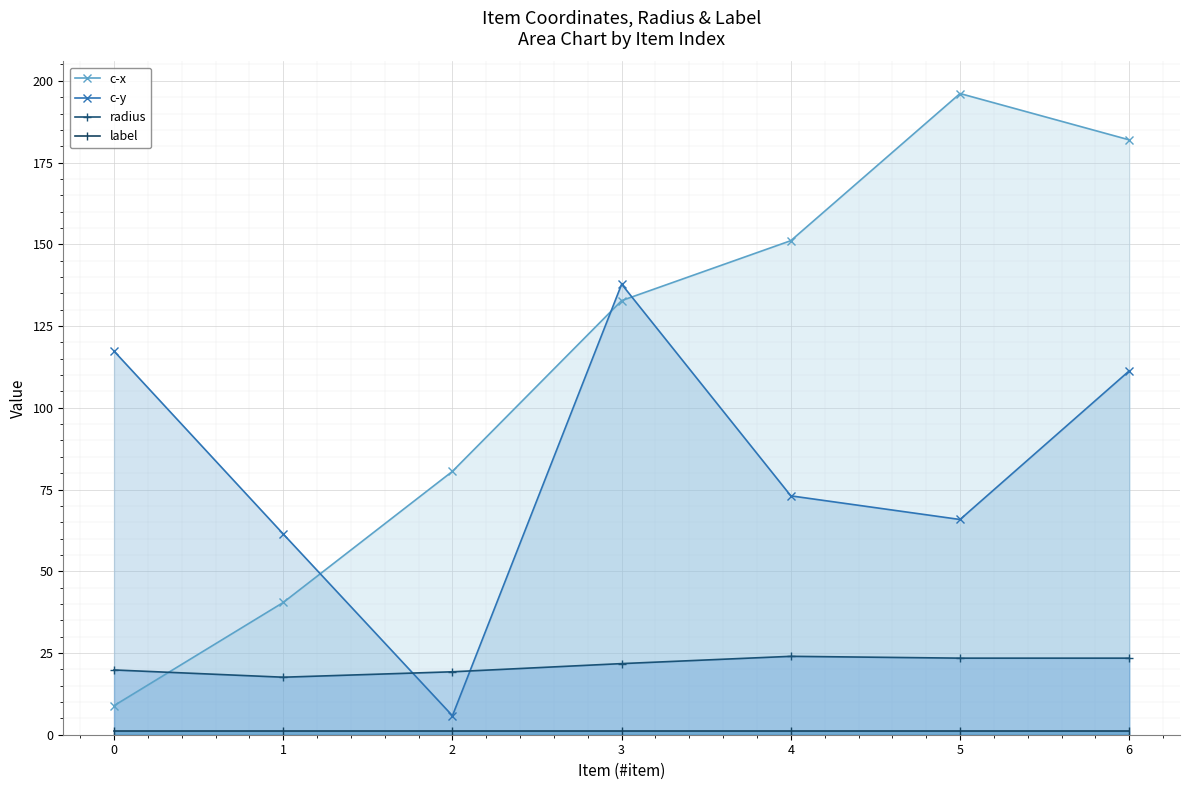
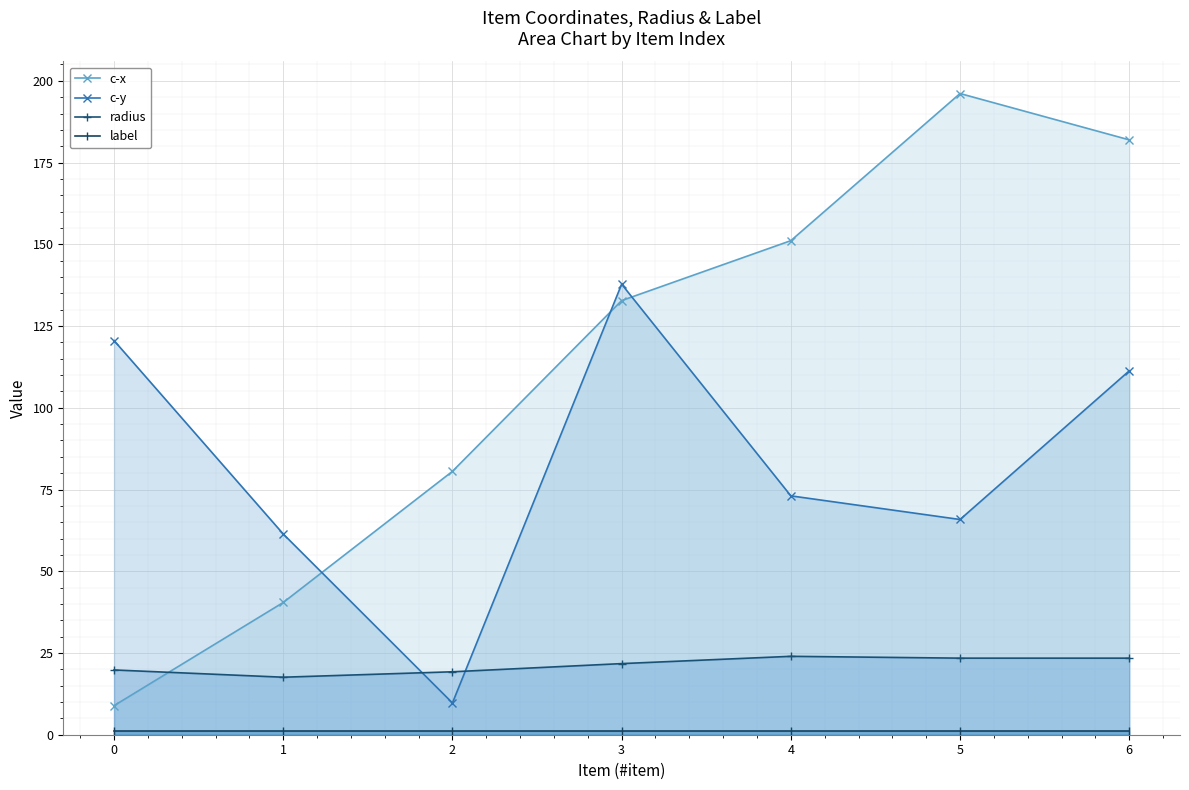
c-y, 0: 117 -> 121
c-y, 2: 6 -> 10
